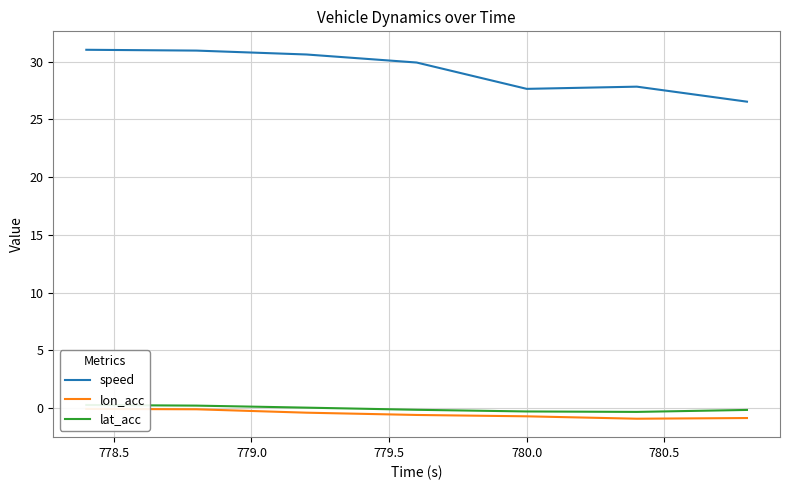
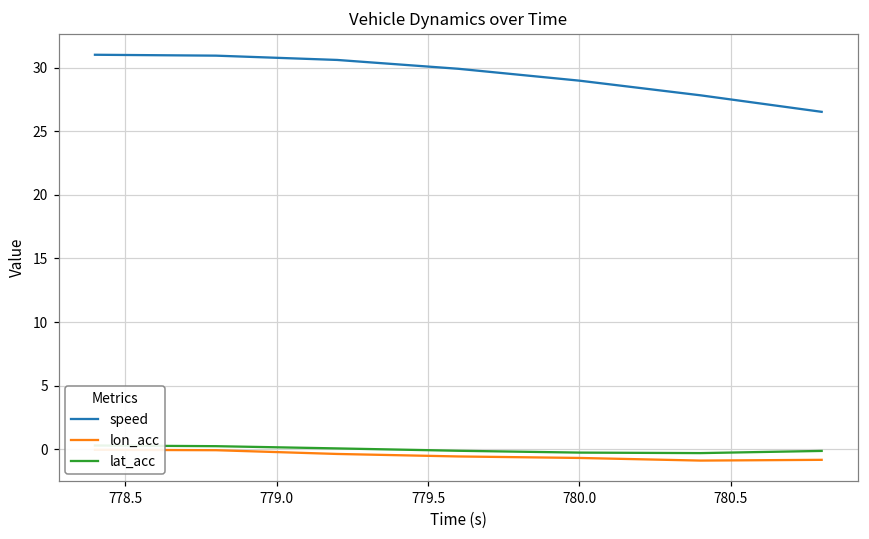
speed, 780.0: 27.6 -> 29.0
